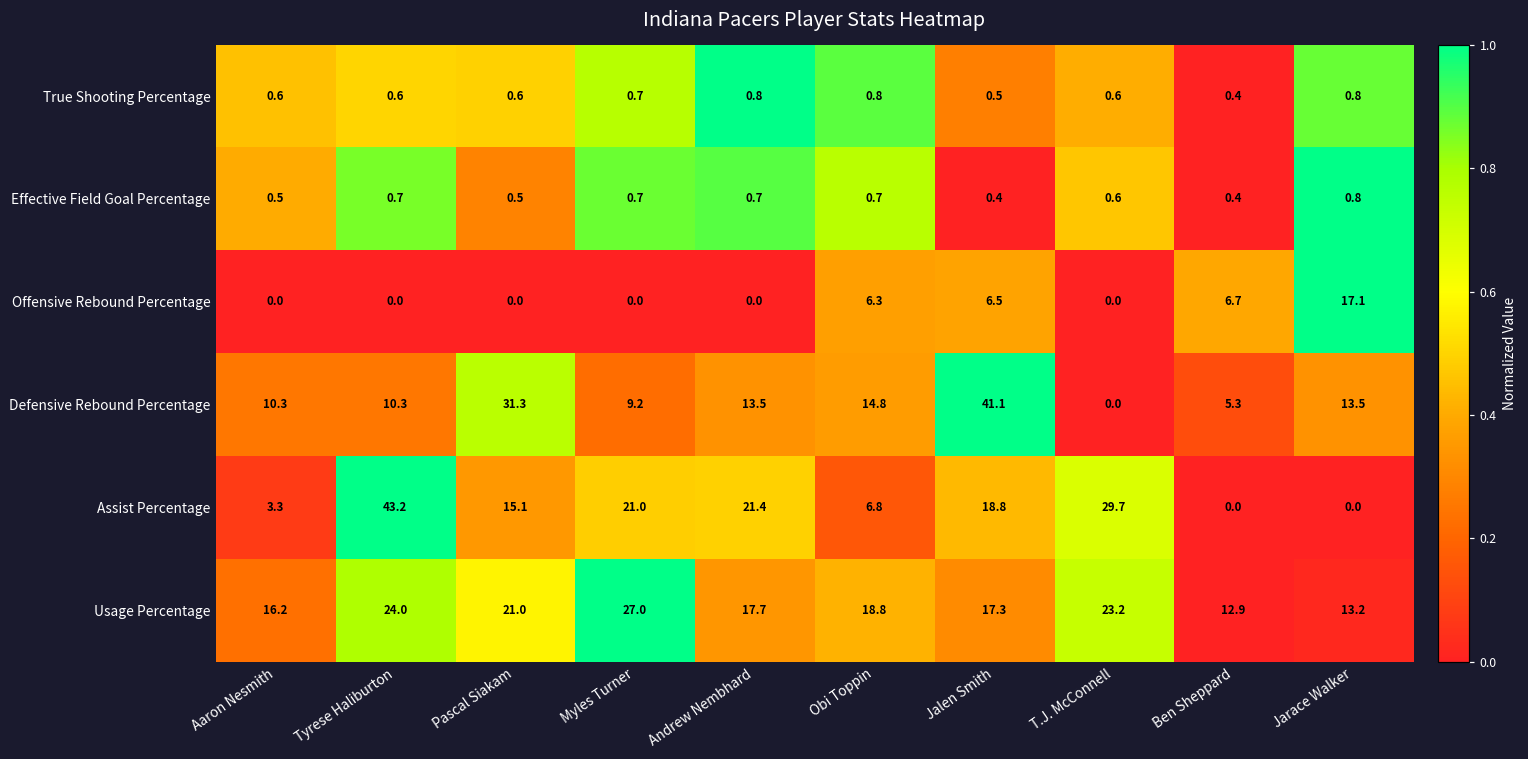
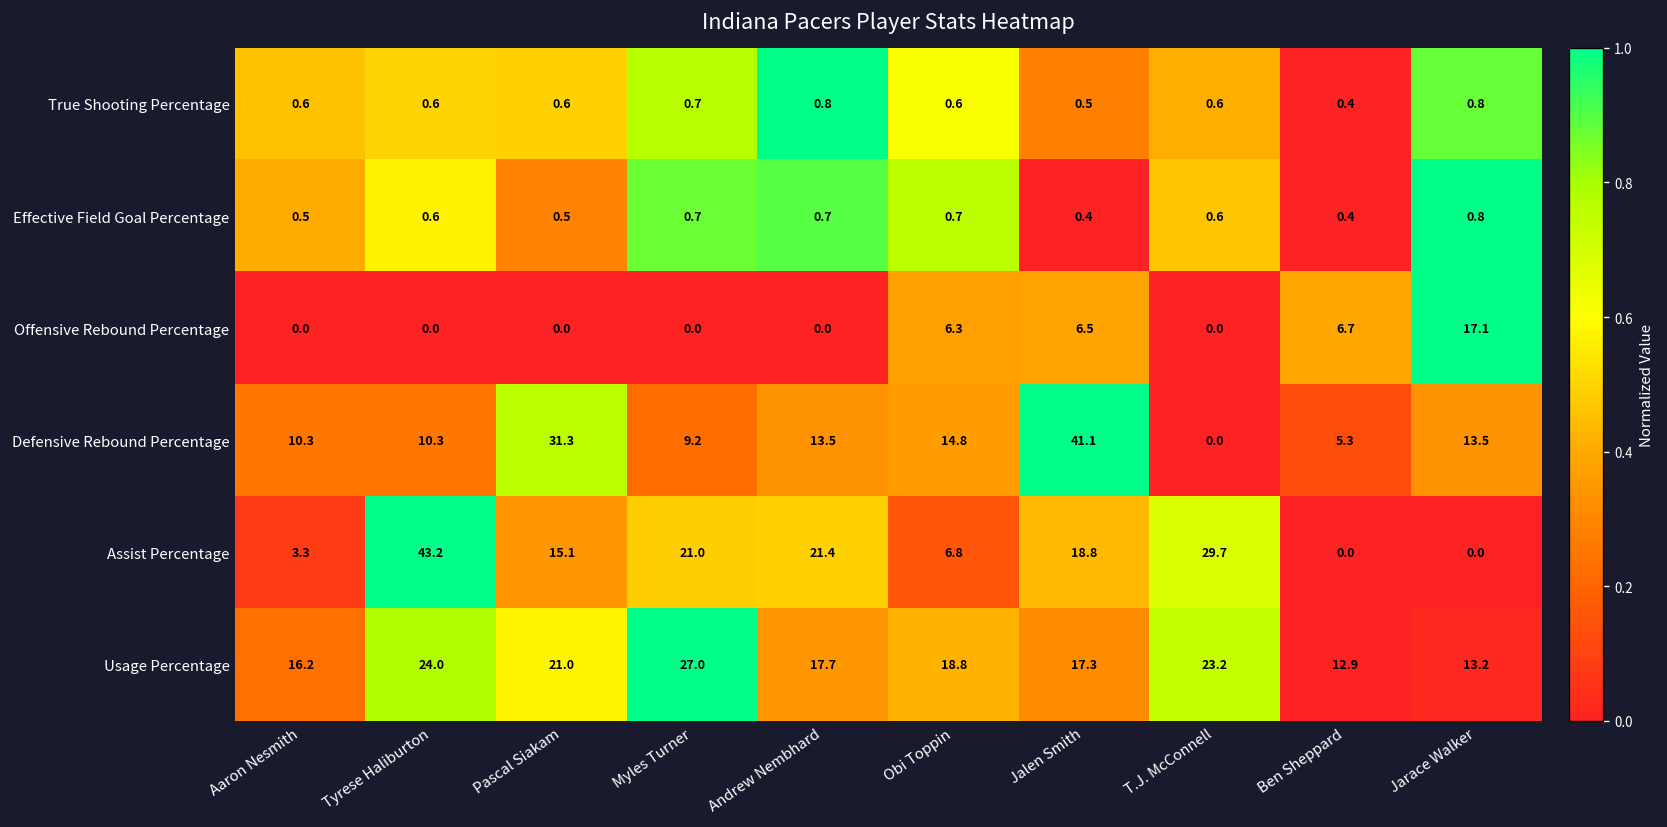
True Shooting Percentage, Obi Toppin: 0.8 -> 0.6
Effective Field Goal Percentage, Tyrese Haliburton: 0.7 -> 0.6
